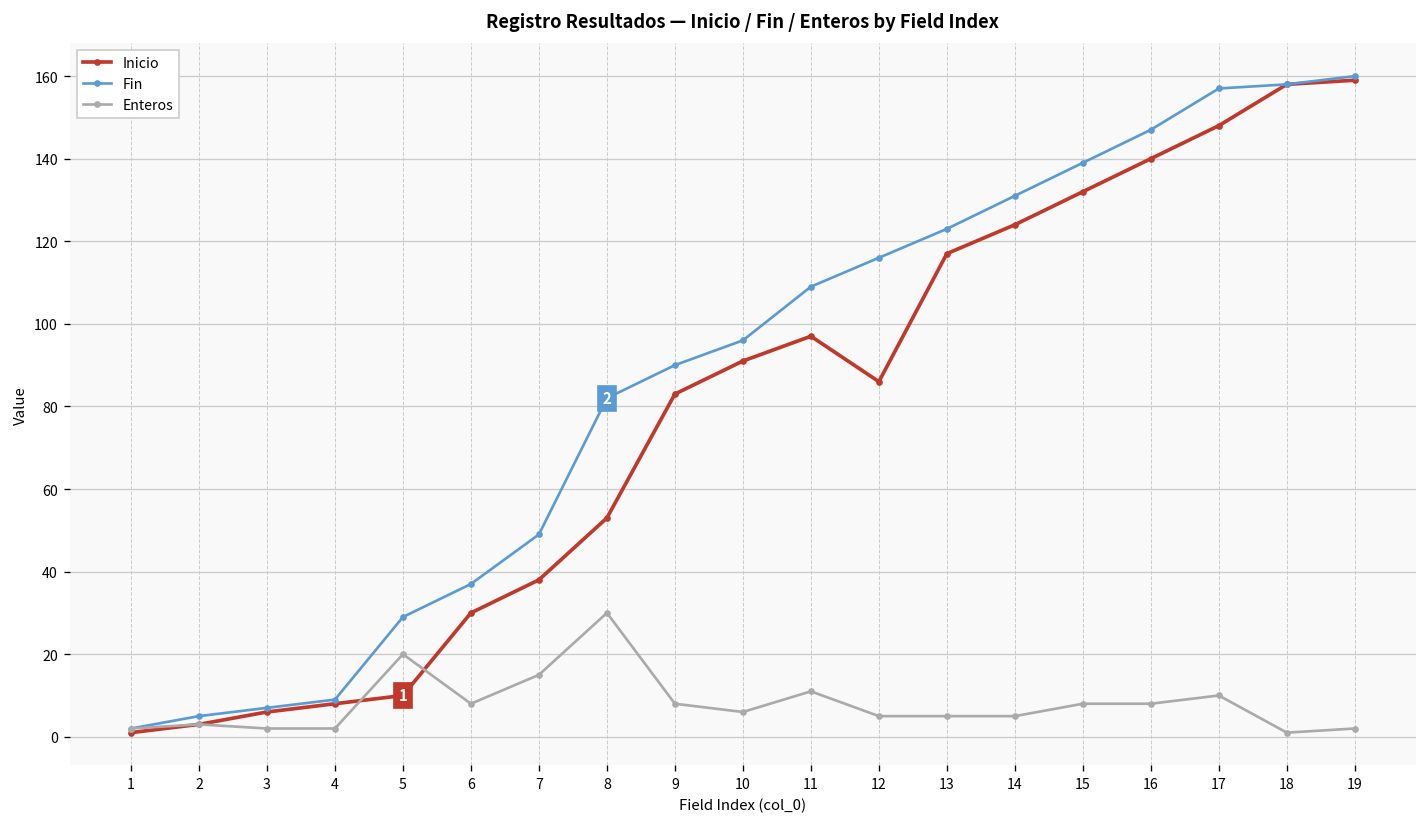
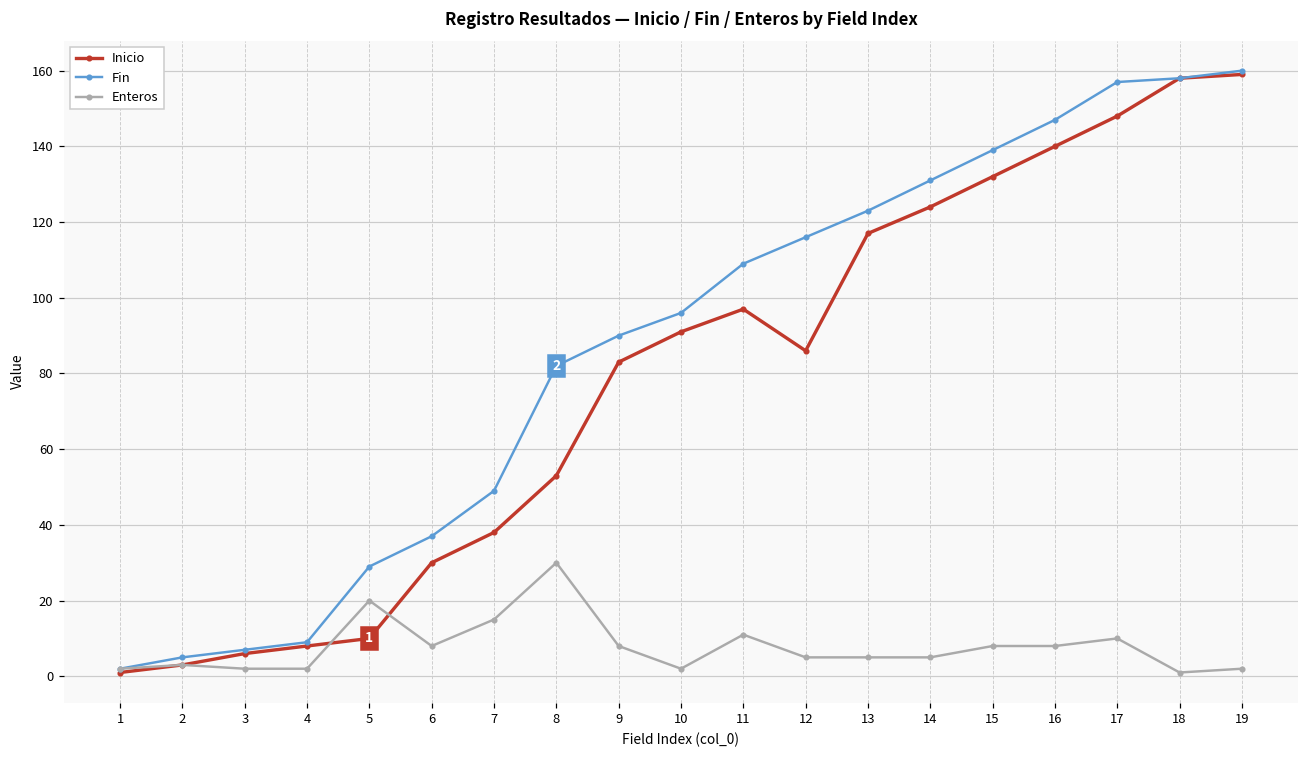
Enteros, 10: 6 -> 2
